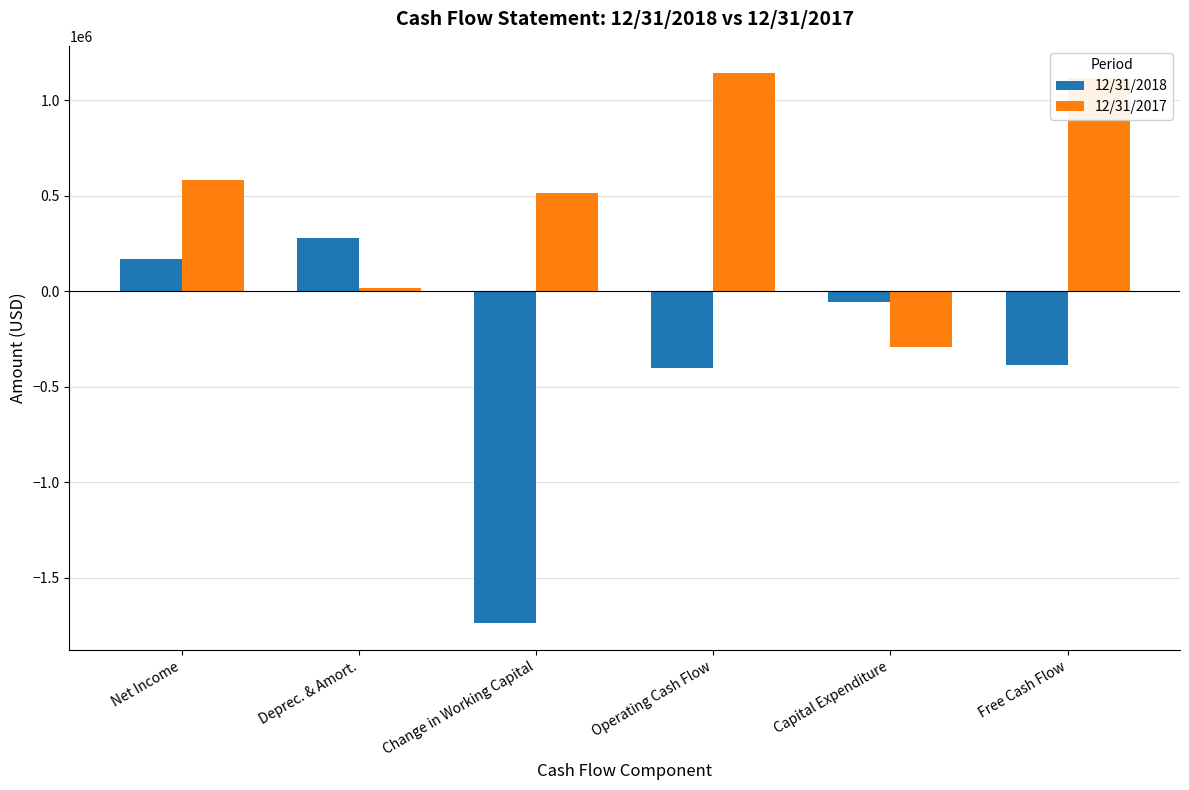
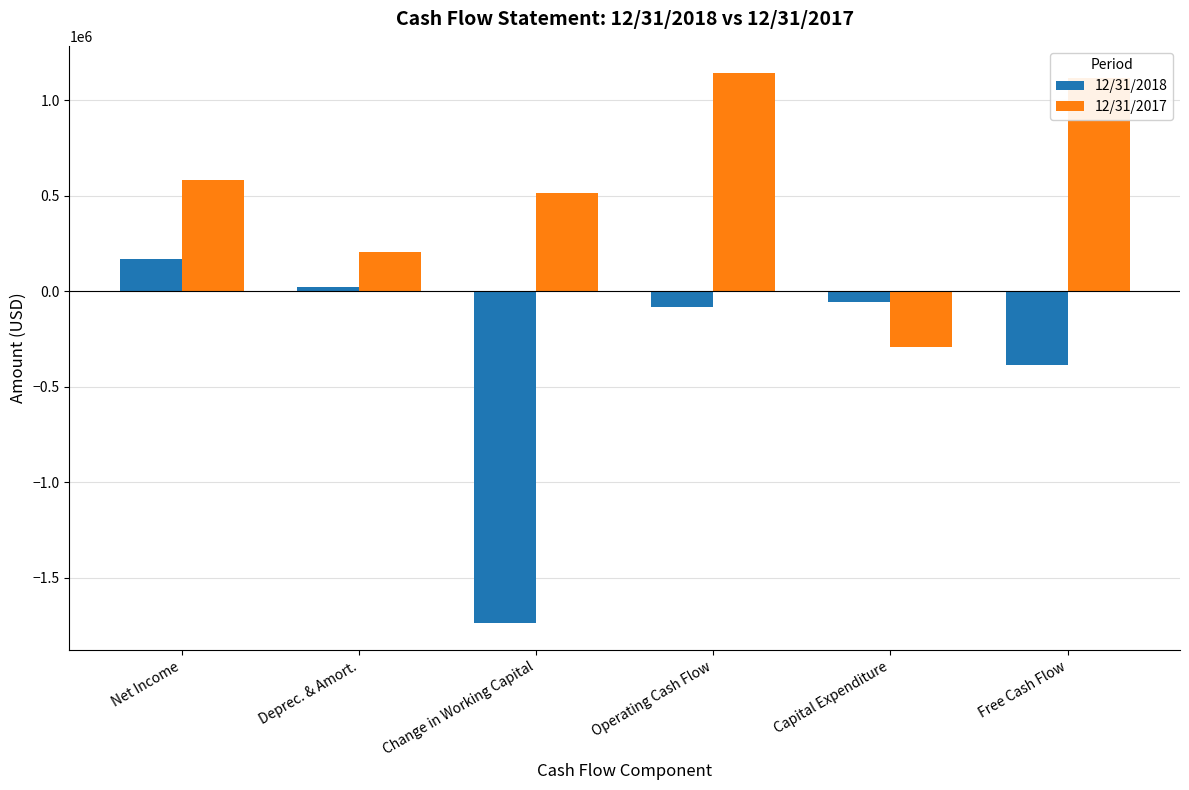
12/31/2018, Deprec. & Amort.: 280000 -> 20000
12/31/2017, Deprec. & Amort.: 20000 -> 200000
12/31/2018, Operating Cash Flow: -400000 -> -80000
